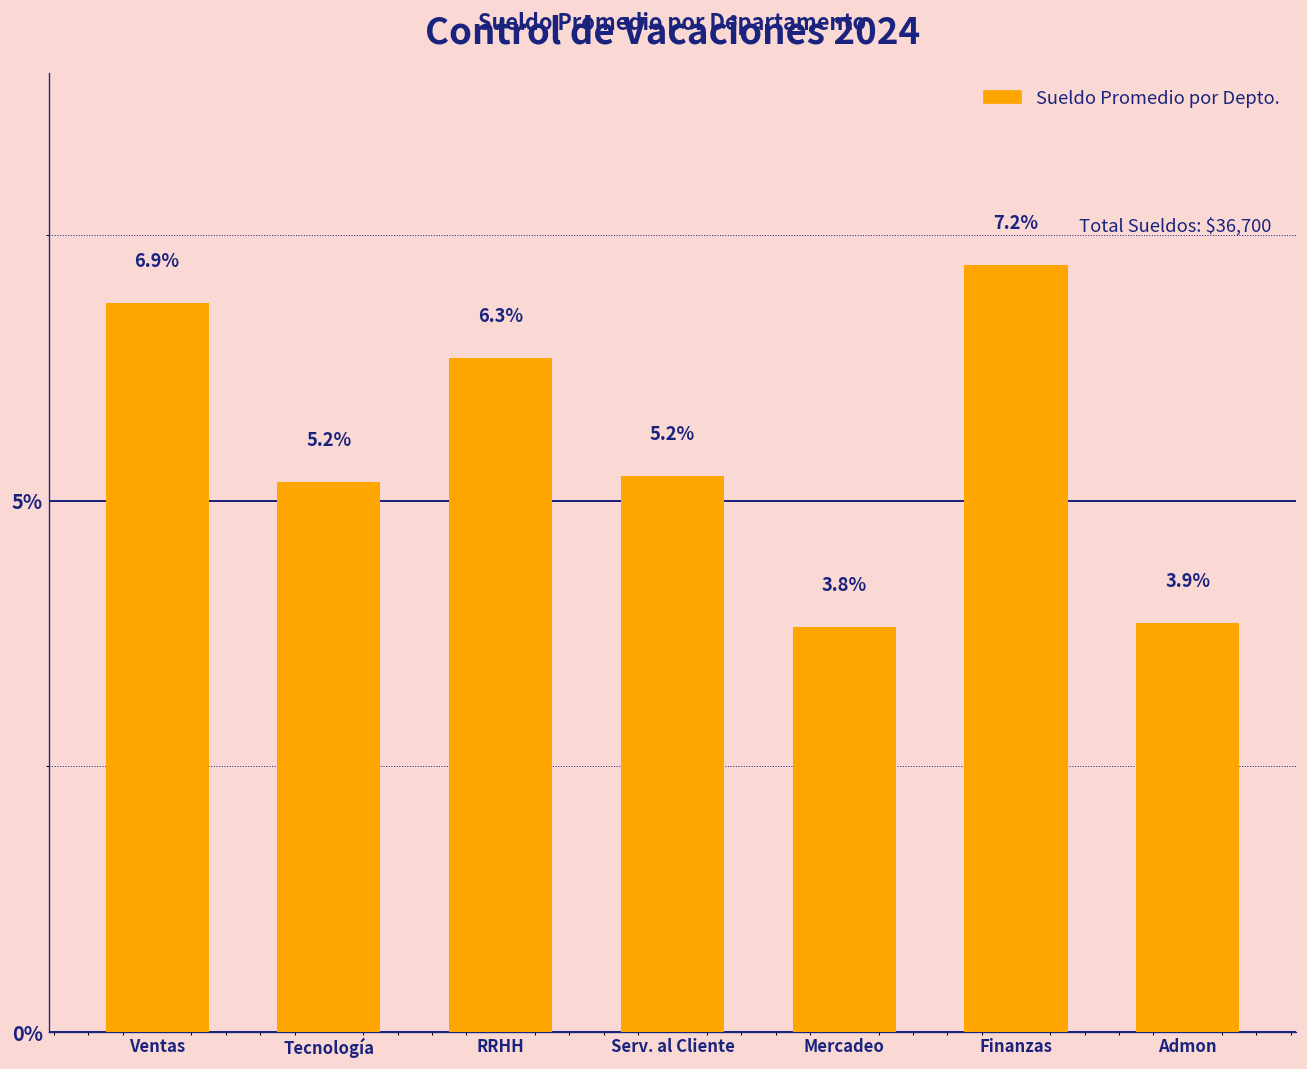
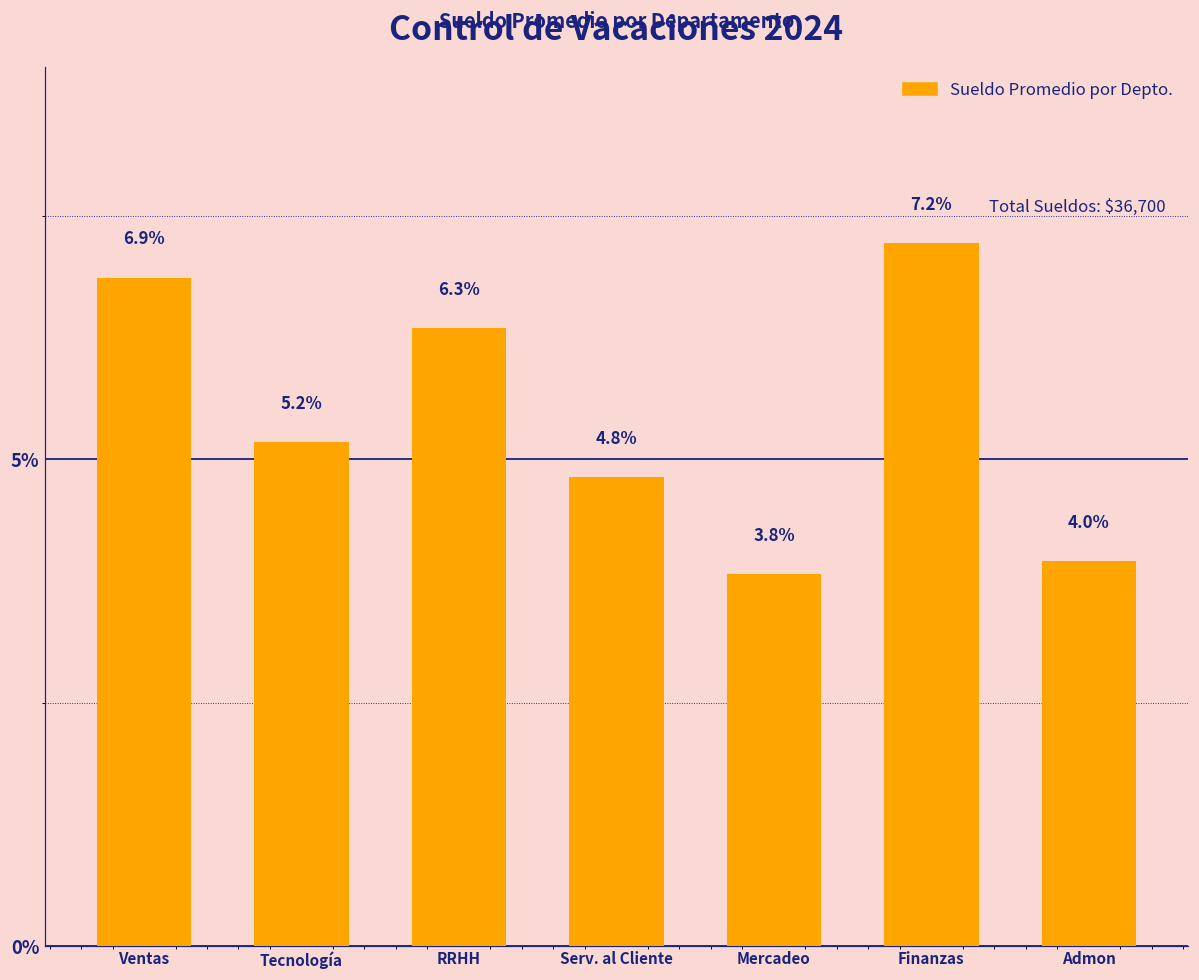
Serv. al Cliente: 5.2% -> 4.8%
Admon: 3.9% -> 4.0%
